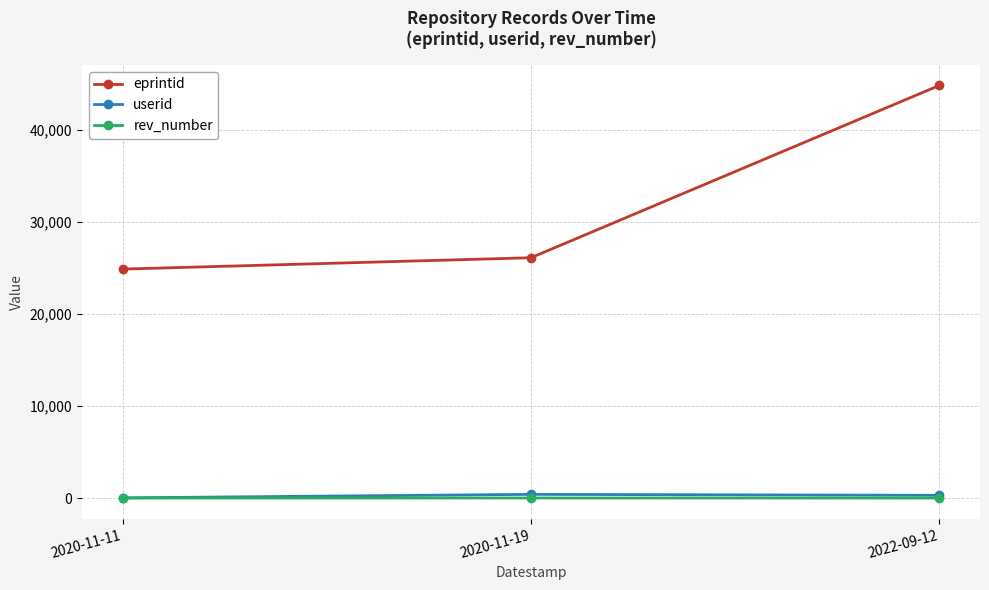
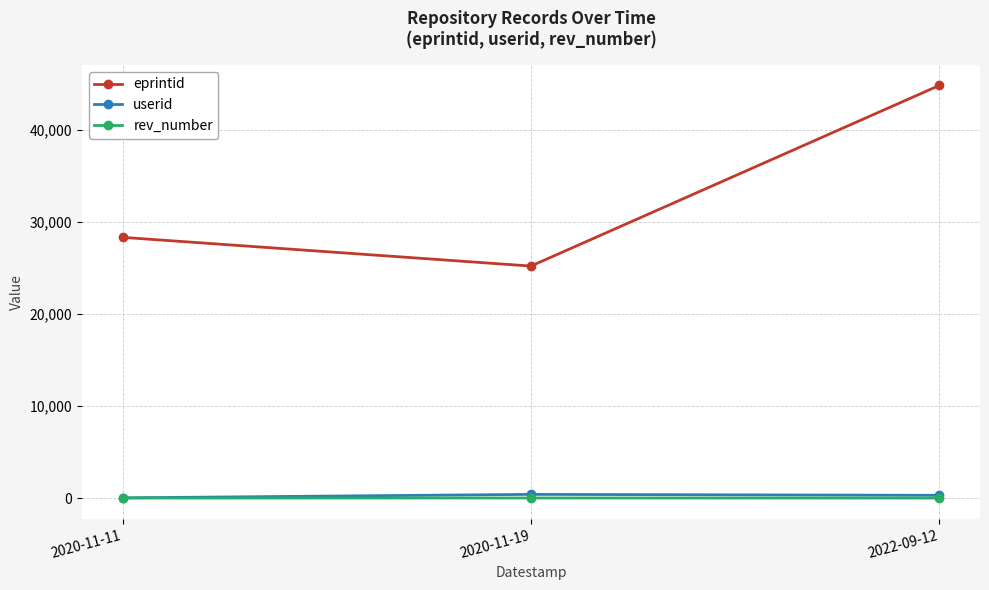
eprintid, 2020-11-11: 25,000 -> 28,000
eprintid, 2020-11-19: 26,000 -> 25,000
